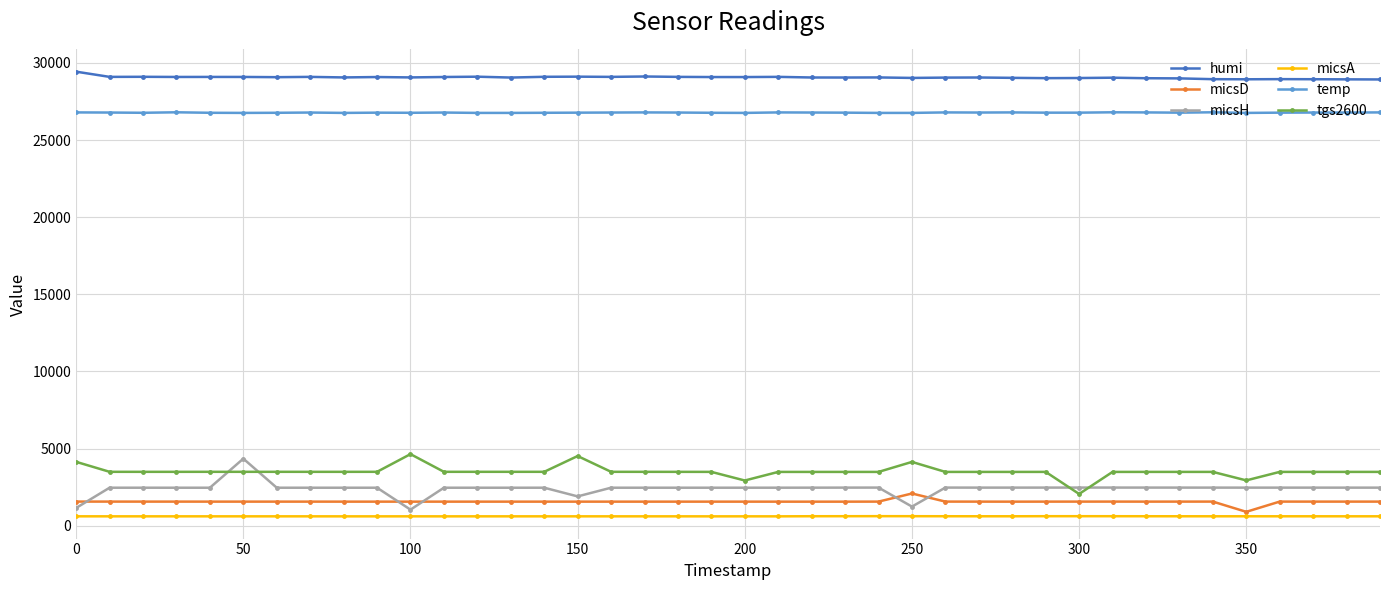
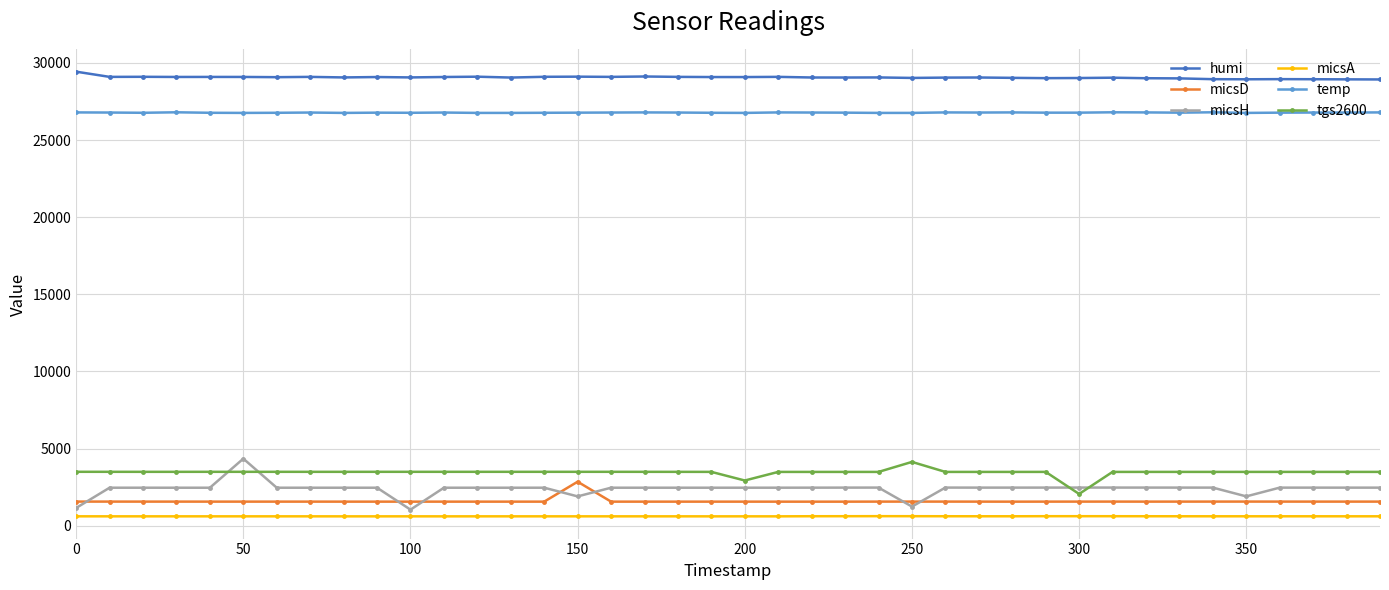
tgs2600, 0: 4100 -> 3500
tgs2600, 100: 4600 -> 3500
micsD, 150: 1600 -> 2900
tgs2600, 150: 4500 -> 3500
micsD, 250: 2100 -> 1600
micsD, 350: 900 -> 1600
micsH, 350: 2500 -> 1900
tgs2600, 350: 2900 -> 3500
